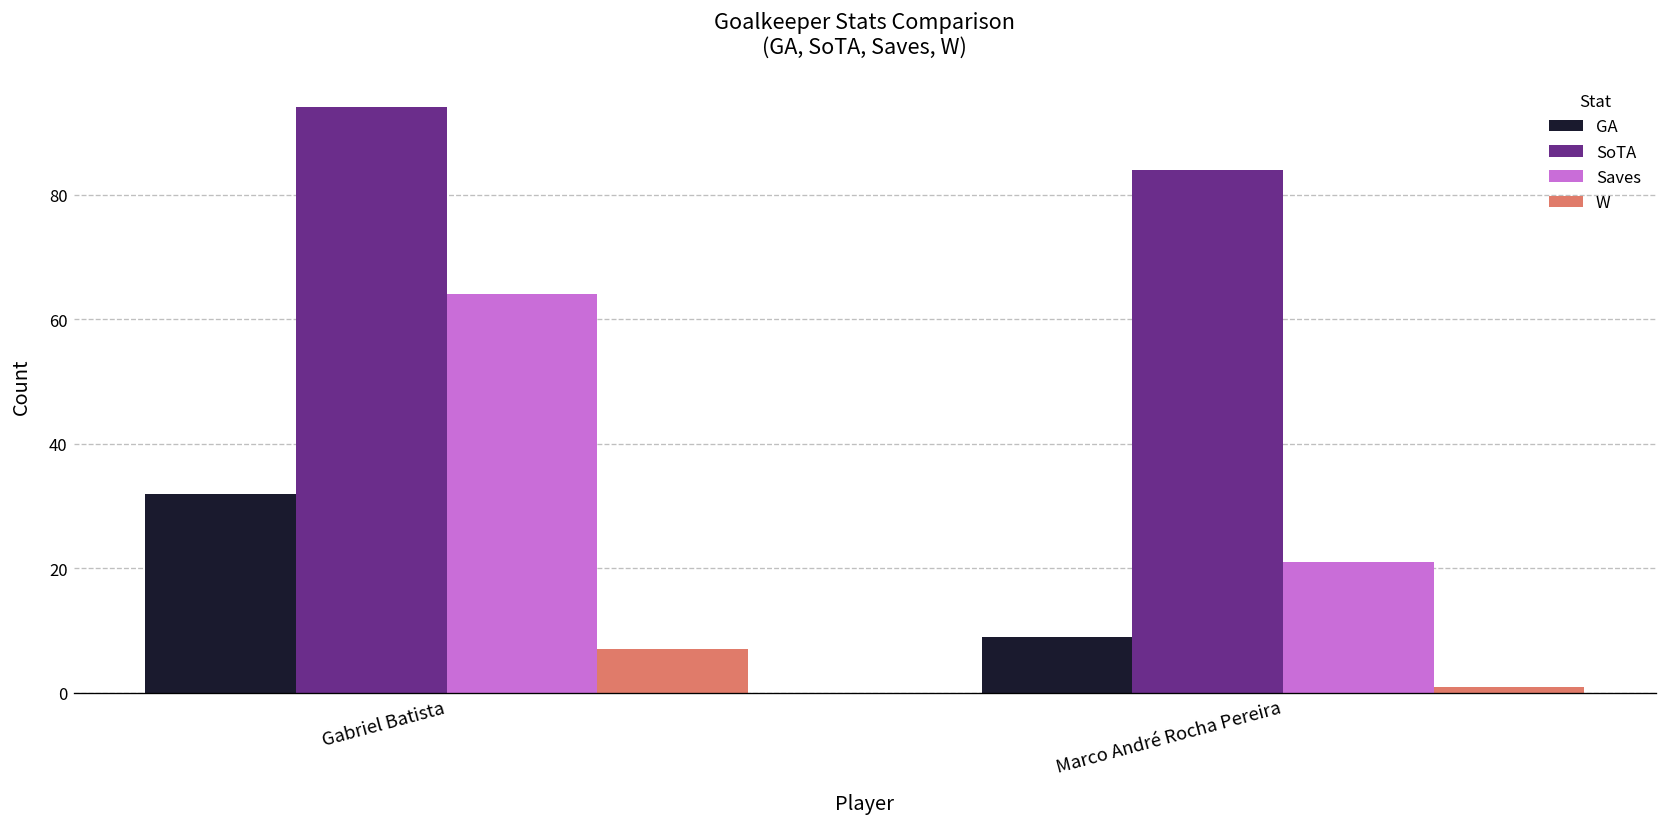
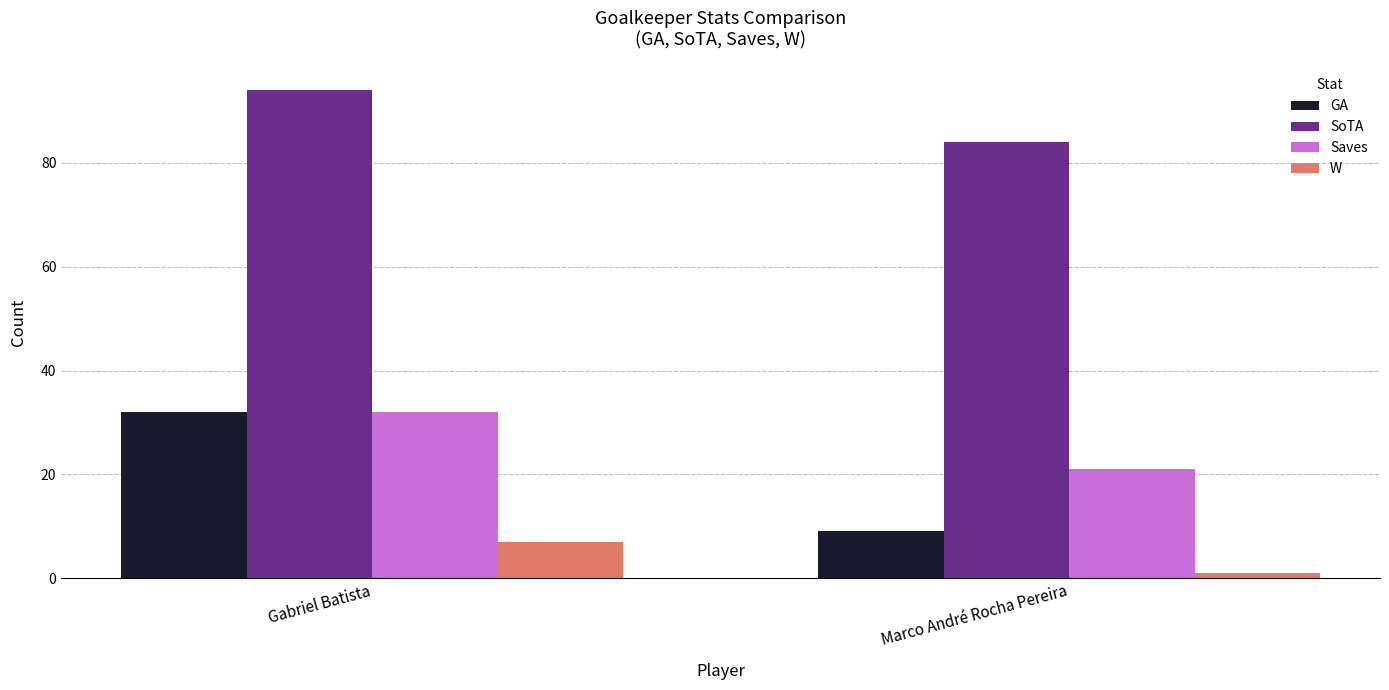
Saves, Gabriel Batista: 64 -> 32
